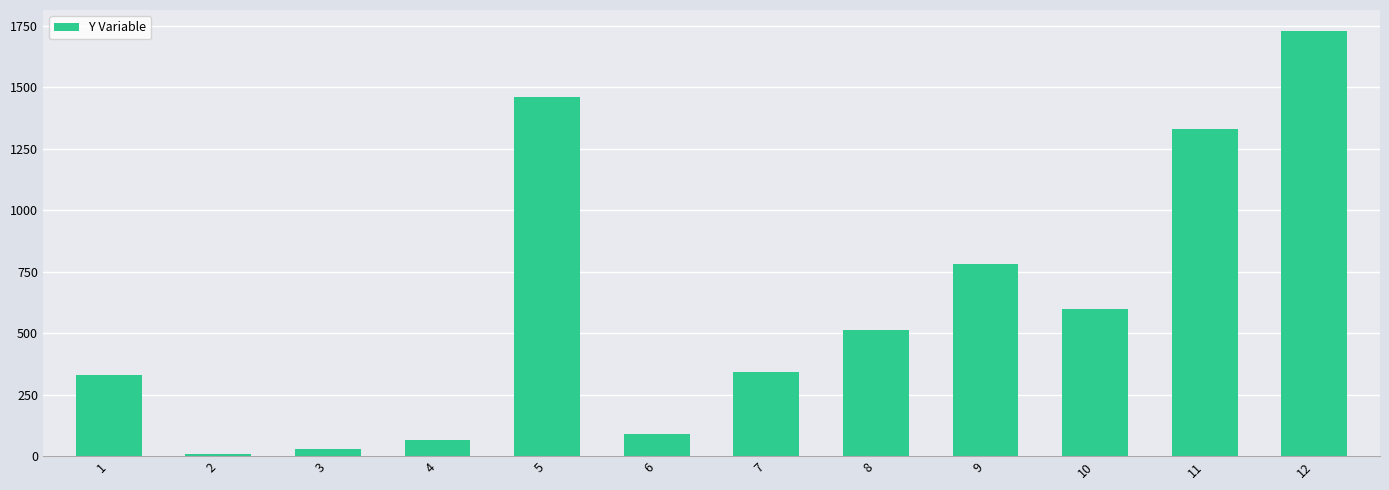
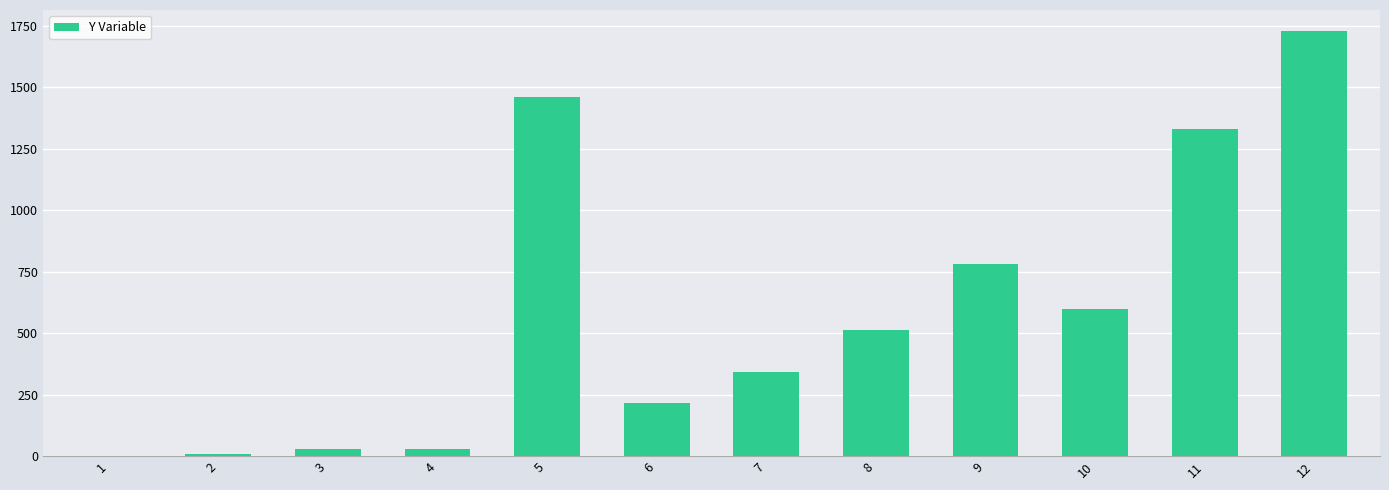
1: 330 -> 0
4: 60 -> 30
6: 90 -> 220
